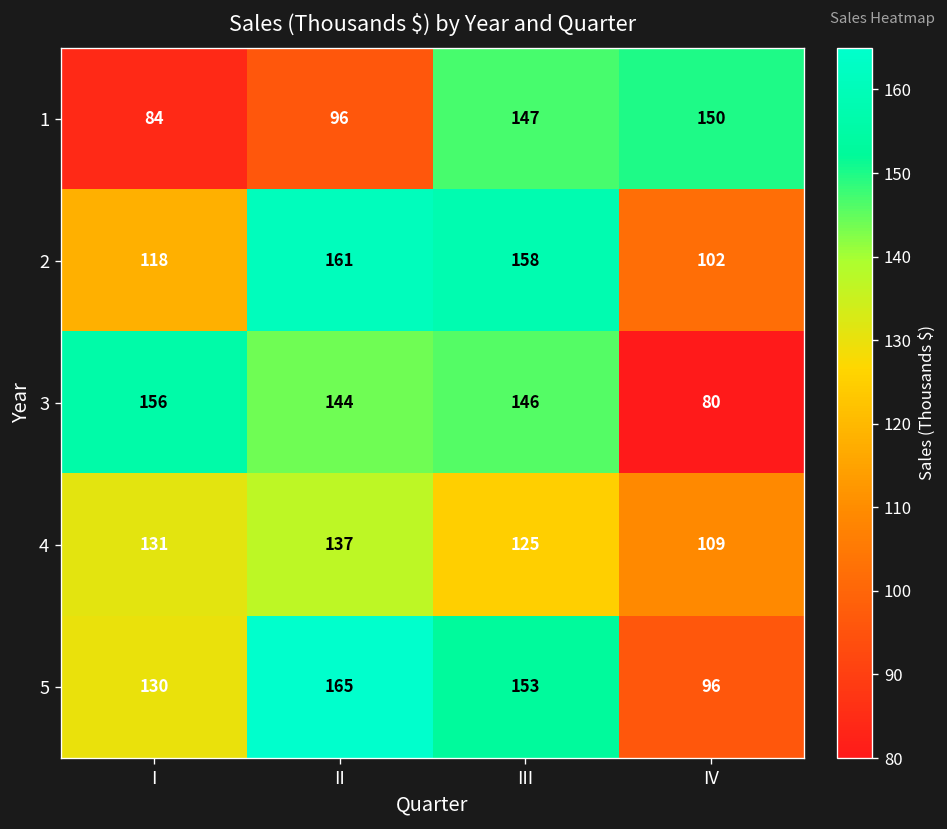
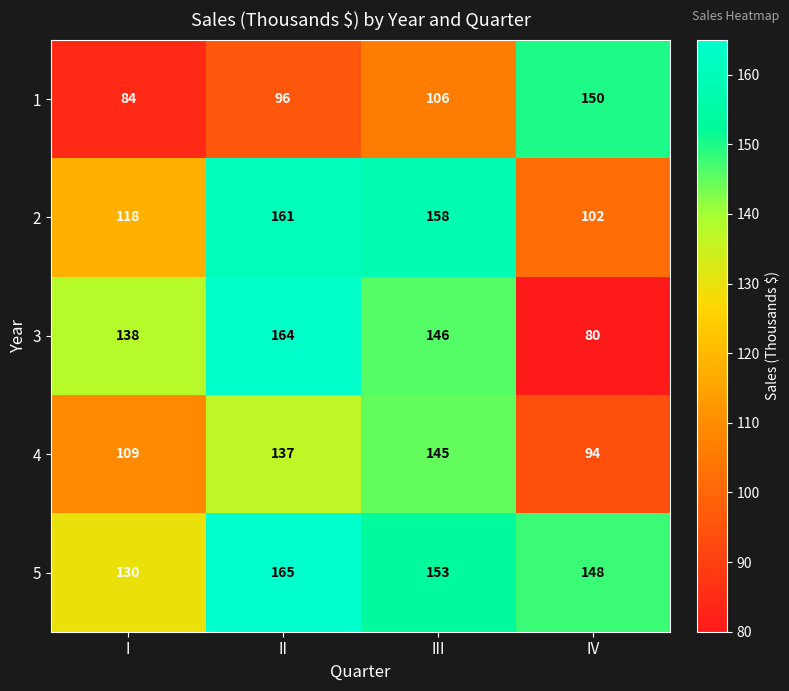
1, III: 147 -> 106
3, I: 156 -> 138
3, II: 144 -> 164
4, I: 131 -> 109
4, III: 125 -> 145
4, IV: 109 -> 94
5, IV: 96 -> 148
